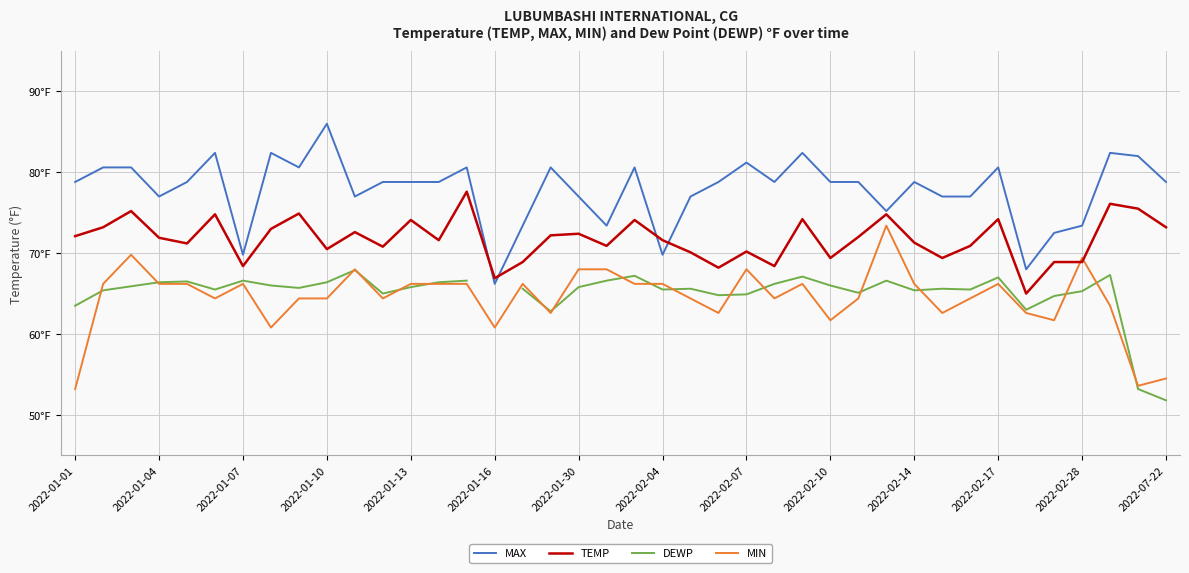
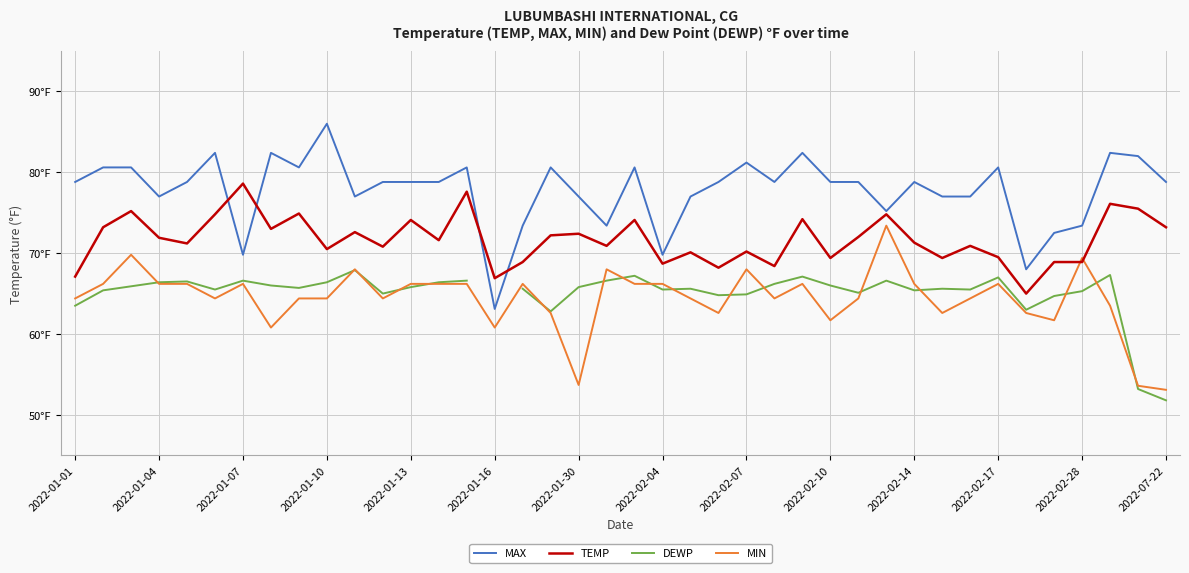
TEMP, 2022-01-01: 72°F -> 67°F
MIN, 2022-01-01: 53°F -> 64°F
TEMP, 2022-01-07: 68°F -> 79°F
MAX, 2022-01-16: 66°F -> 63°F
MIN, 2022-01-30: 68°F -> 54°F
TEMP, 2022-02-04: 72°F -> 69°F
TEMP, 2022-02-17: 74°F -> 70°F
MIN, 2022-07-22: 55°F -> 53°F
